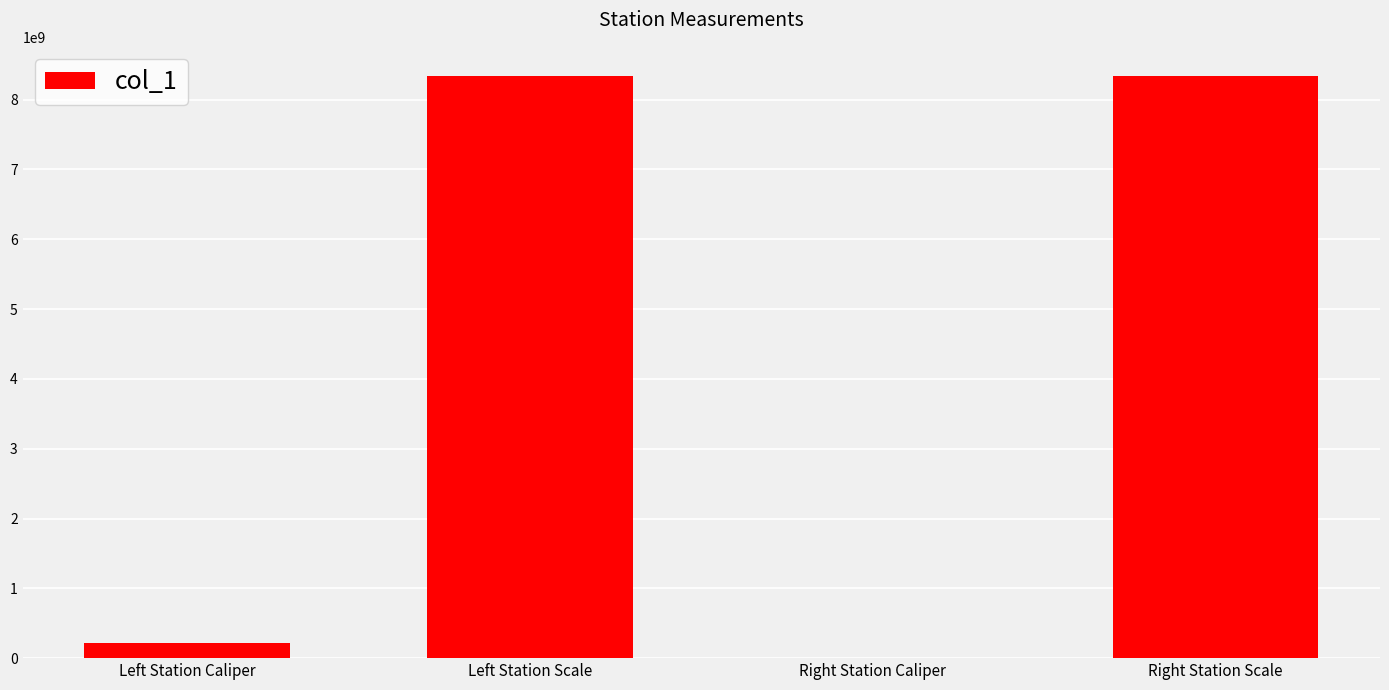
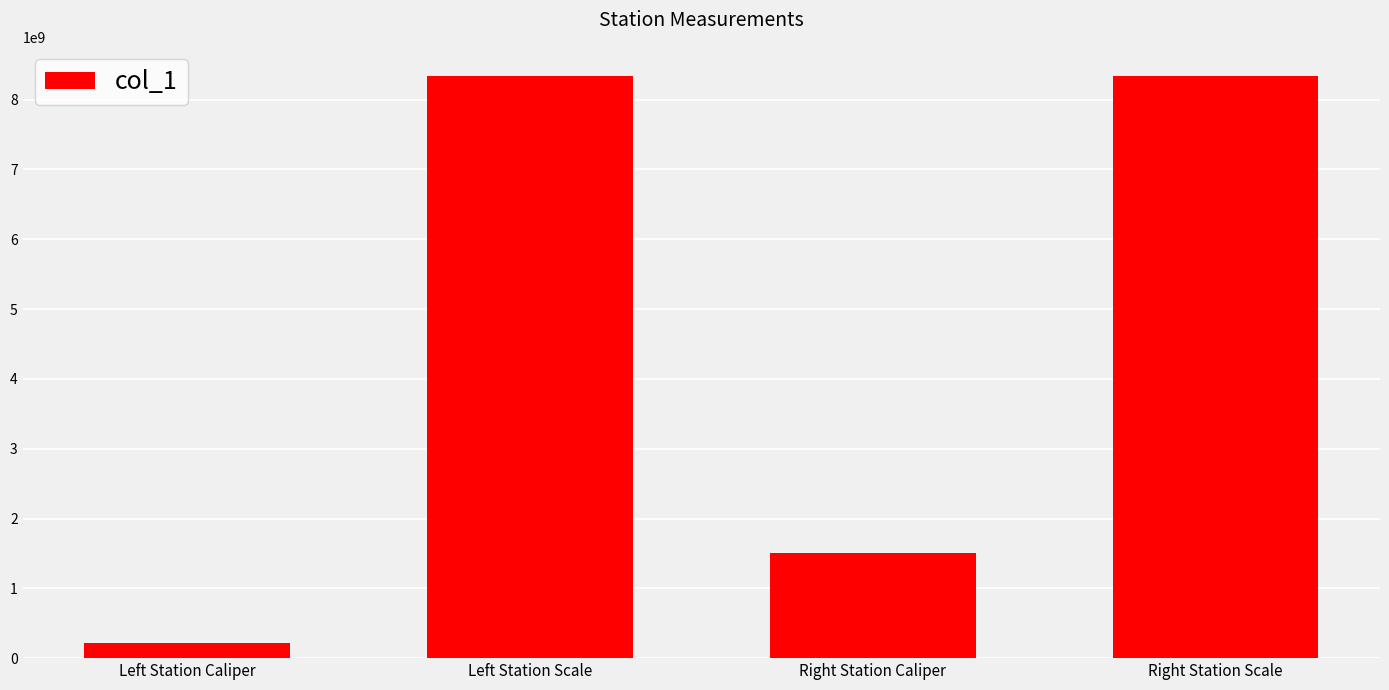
Right Station Caliper: 0 -> 1500000000
